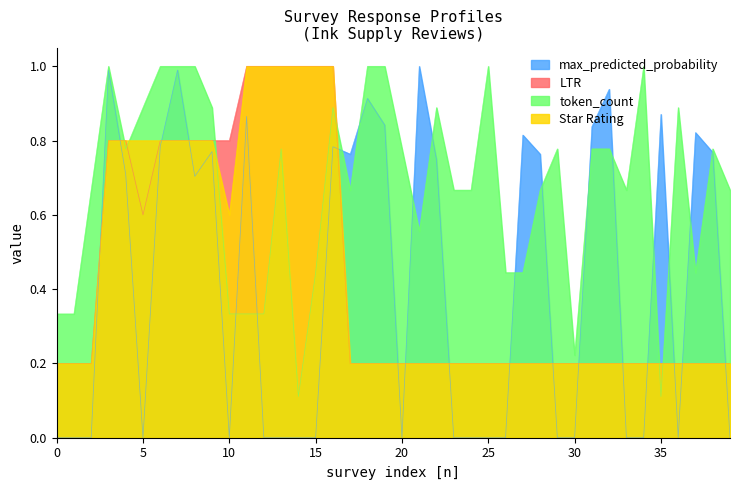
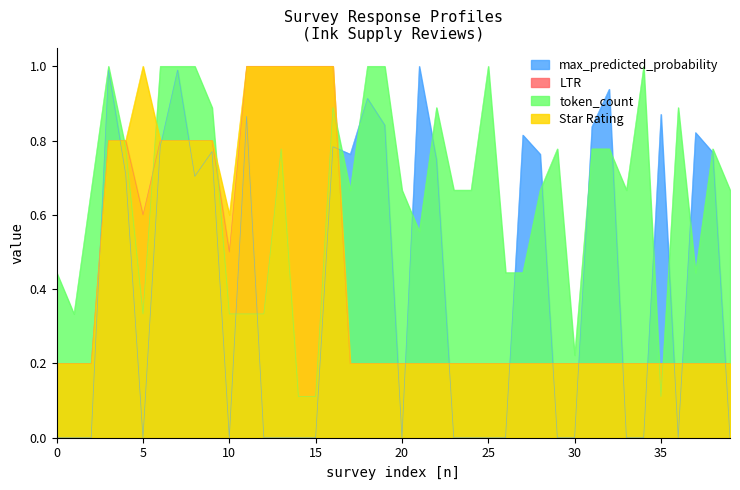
token_count, 0: 0.33 -> 0.44
token_count, 5: 0.89 -> 0.33
Star Rating, 5: 0.80 -> 1.00
LTR, 10: 0.80 -> 0.50
token_count, 15: 0.44 -> 0.11
token_count, 20: 0.78 -> 0.67
